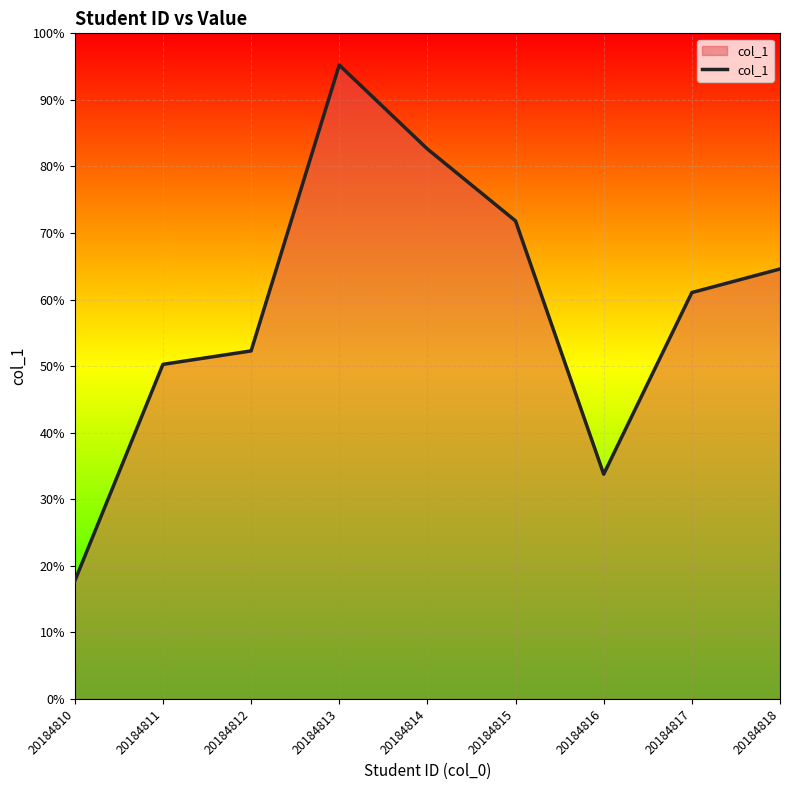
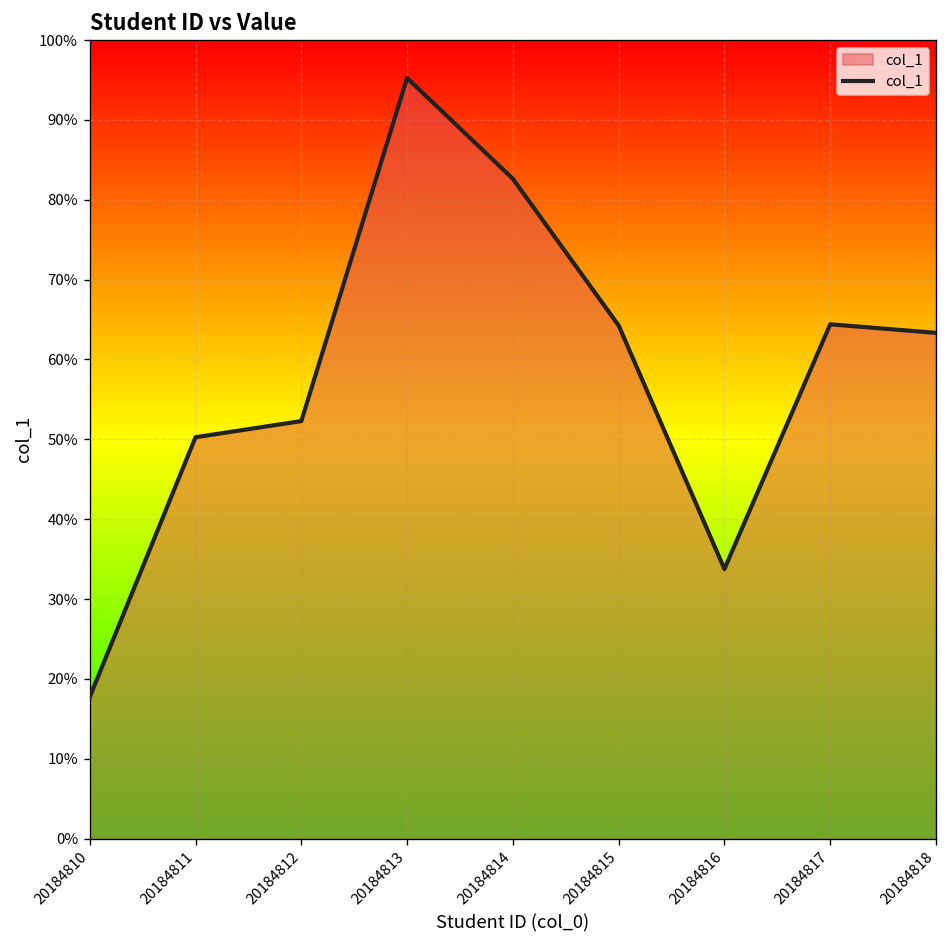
20184815: 72% -> 64%
20184817: 61% -> 64%
20184818: 65% -> 63%
